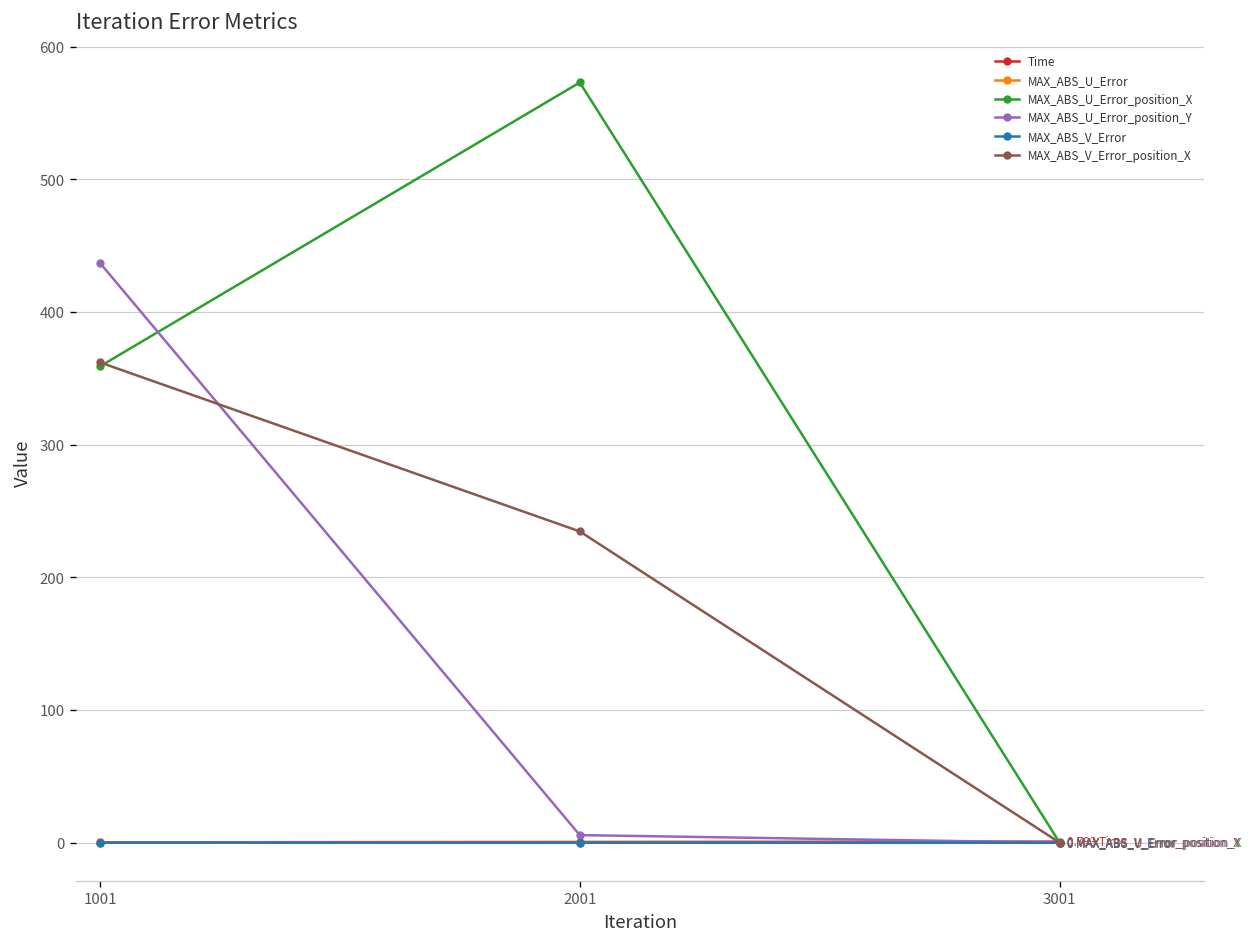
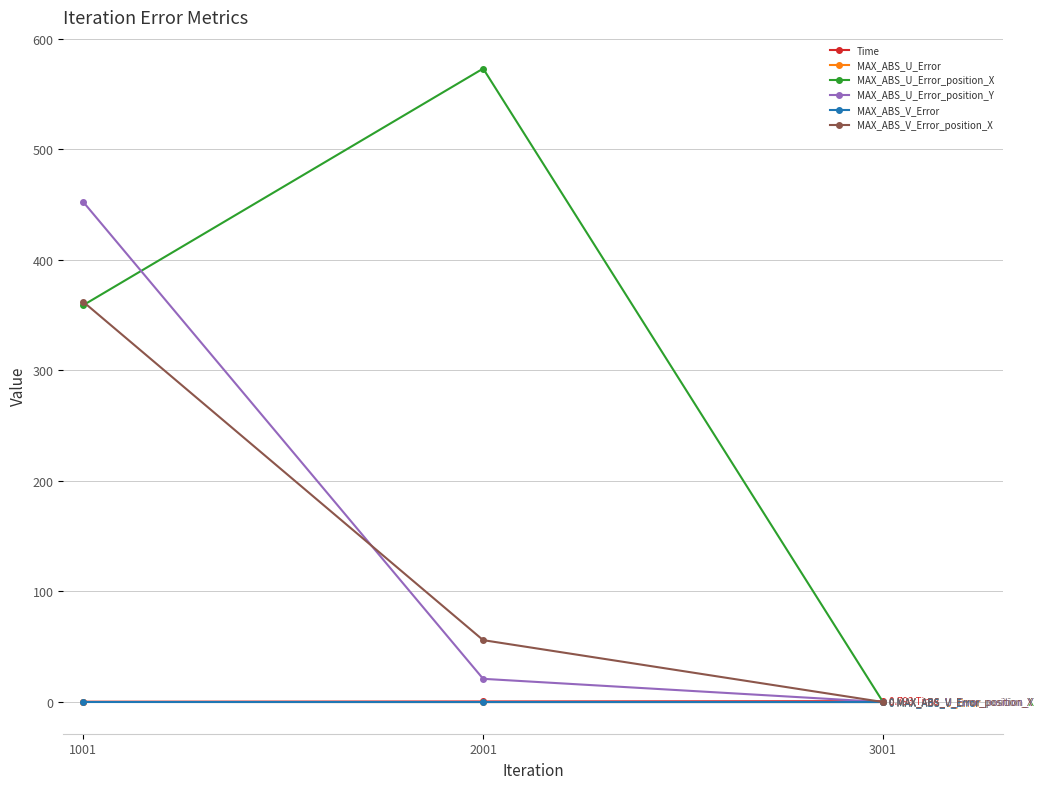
MAX_ABS_U_Error_position_Y, 1001: 437 -> 452
MAX_ABS_U_Error_position_Y, 2001: 6 -> 21
MAX_ABS_V_Error_position_X, 2001: 235 -> 56
